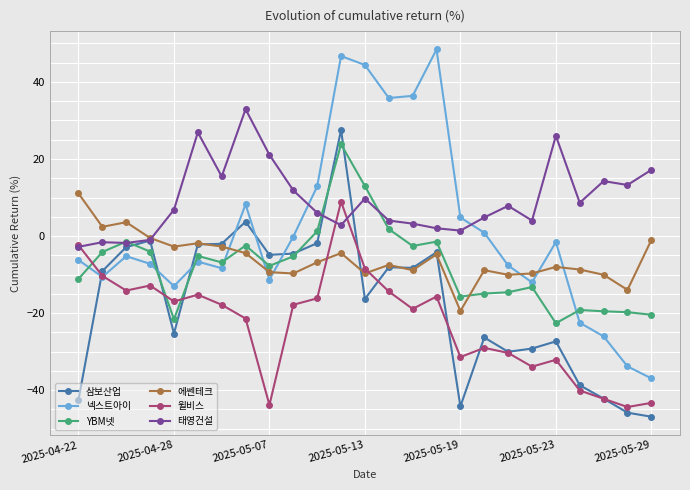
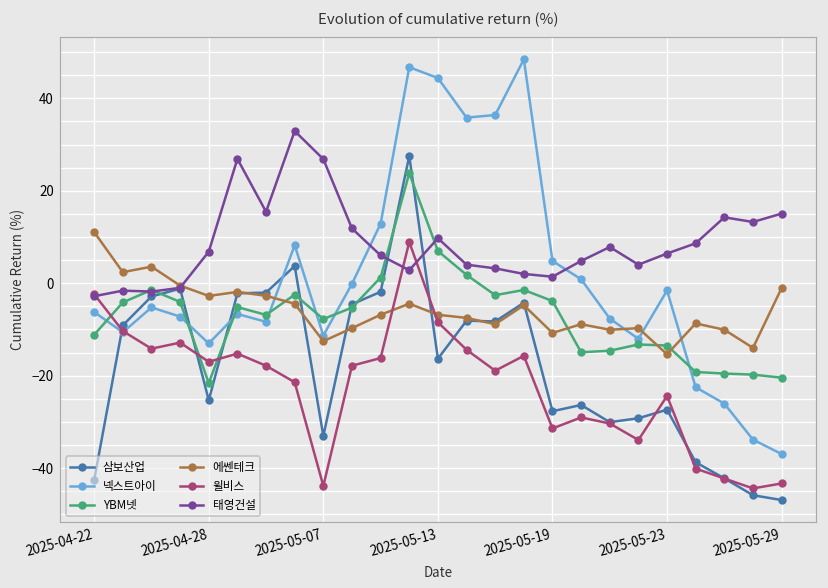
삼보산업, 2025-05-07: -5 -> -33
에쎈테크, 2025-05-07: -9 -> -13
태영건설, 2025-05-07: 21 -> 27
YBM넷, 2025-05-13: 13 -> 7
에쎈테크, 2025-05-13: -10 -> -7
삼보산업, 2025-05-19: -44 -> -28
YBM넷, 2025-05-19: -16 -> -4
에쎈테크, 2025-05-19: -19 -> -11
YBM넷, 2025-05-23: -23 -> -13
에쎈테크, 2025-05-23: -8 -> -15
윌비스, 2025-05-23: -32 -> -24
태영건설, 2025-05-23: 26 -> 6
태영건설, 2025-05-29: 17 -> 15
